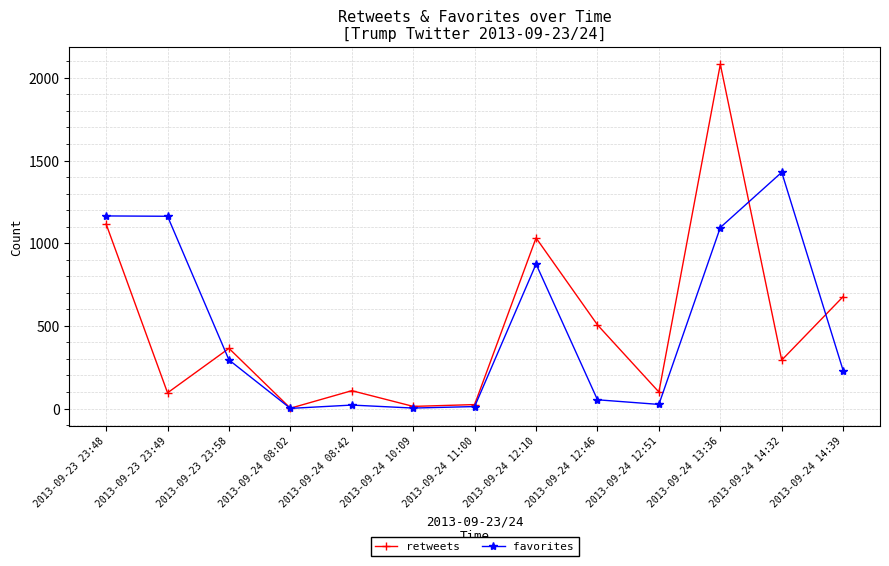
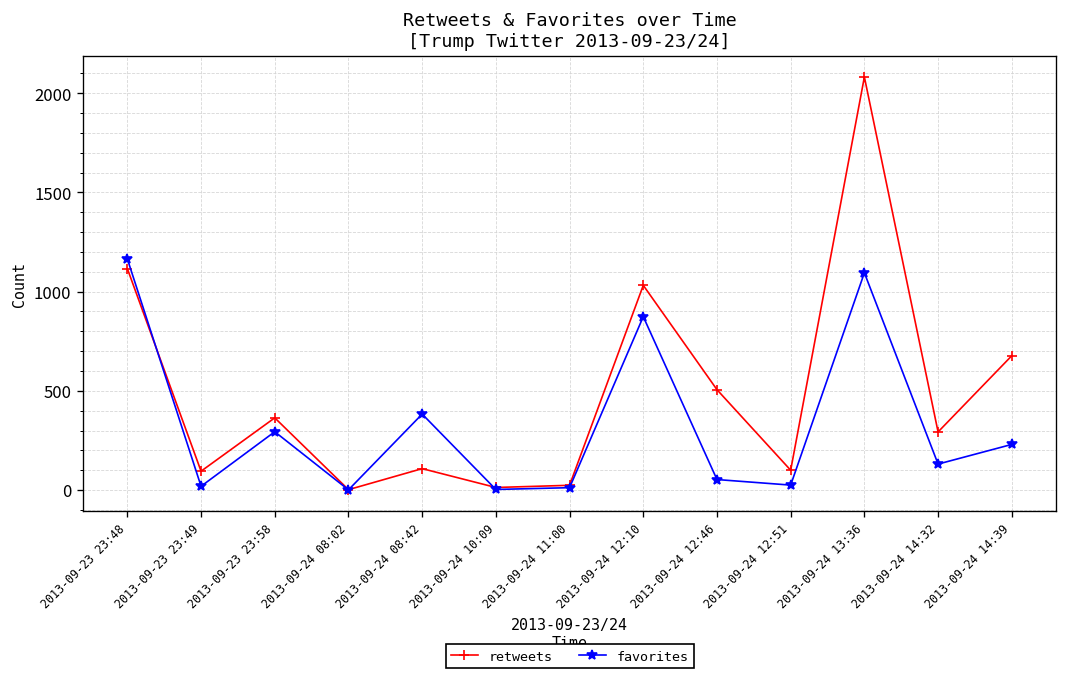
favorites, 2013-09-23 23:49: 1160 -> 20
favorites, 2013-09-24 08:42: 20 -> 380
favorites, 2013-09-24 14:32: 1430 -> 130
